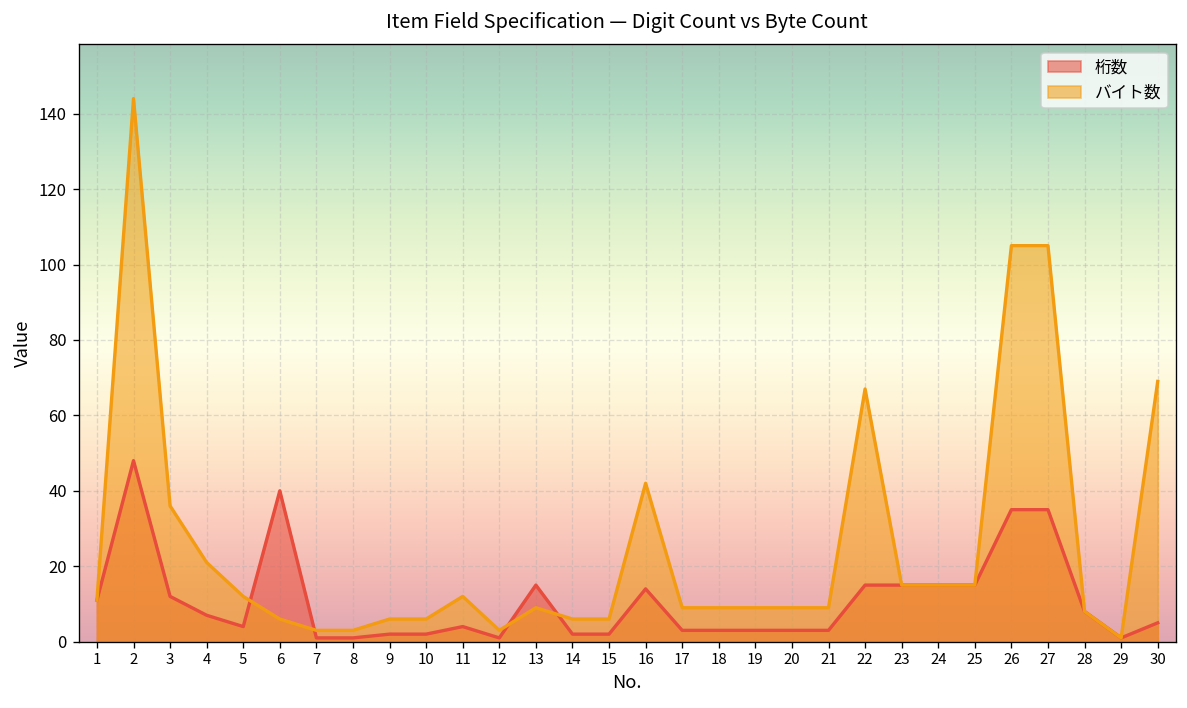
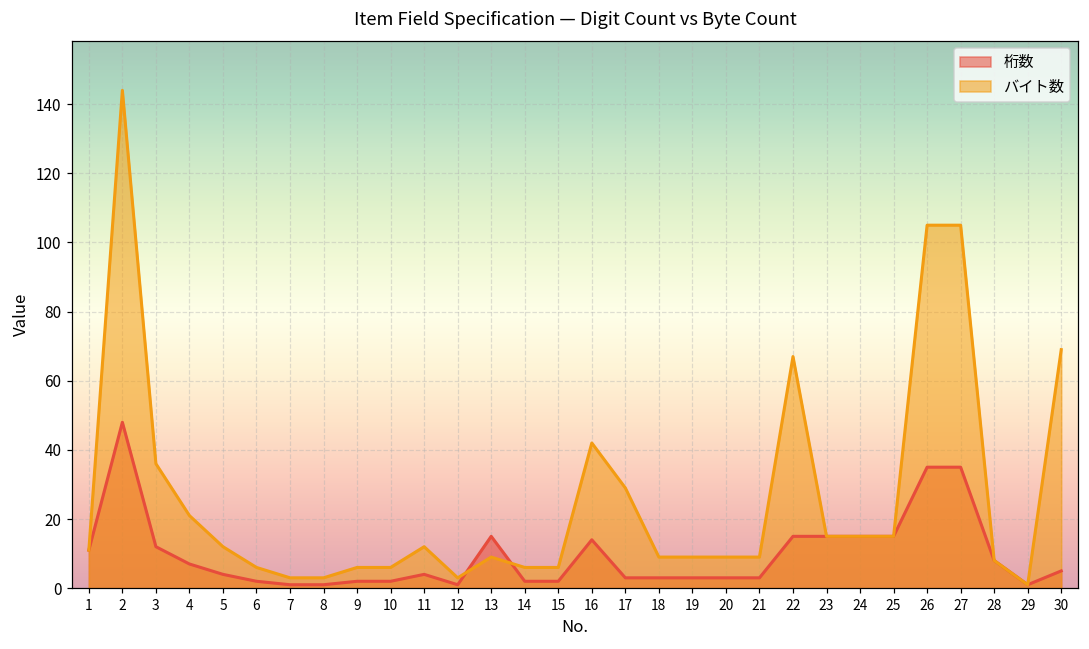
桁数, 6: 40 -> 2
バイト数, 17: 9 -> 29
